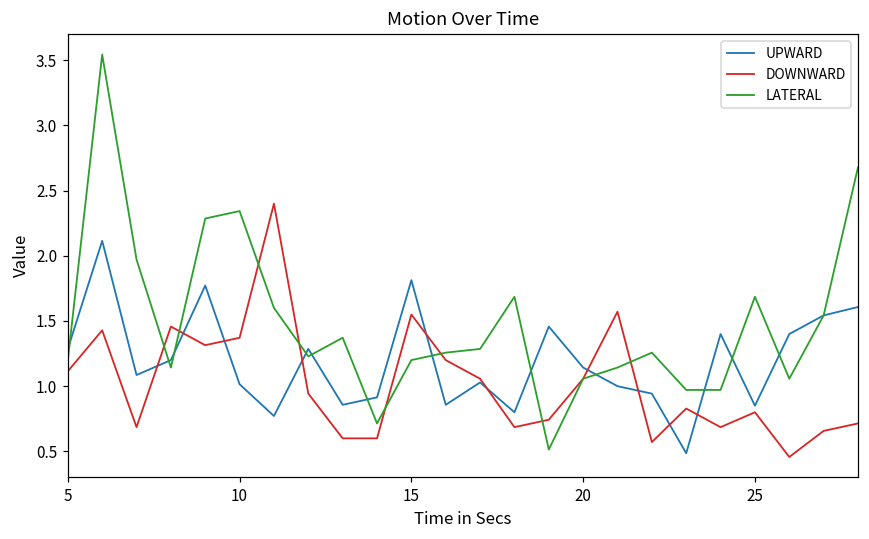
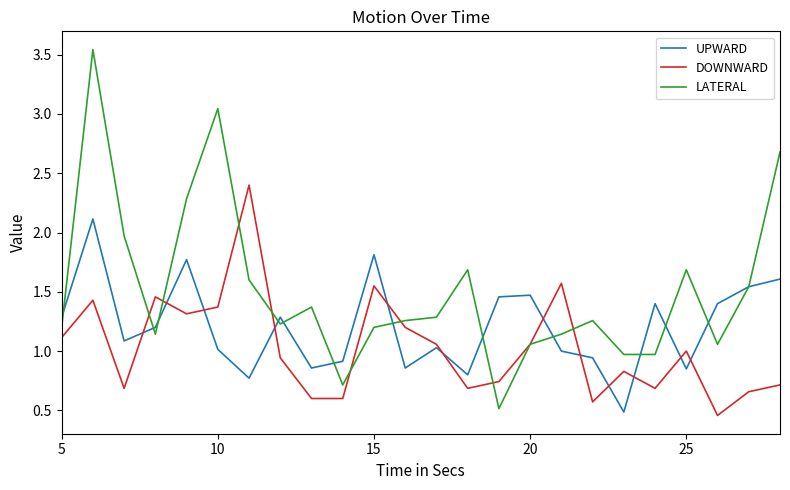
LATERAL, 10: 2.34 -> 3.04
UPWARD, 20: 1.14 -> 1.47
DOWNWARD, 25: 0.8 -> 1.0
